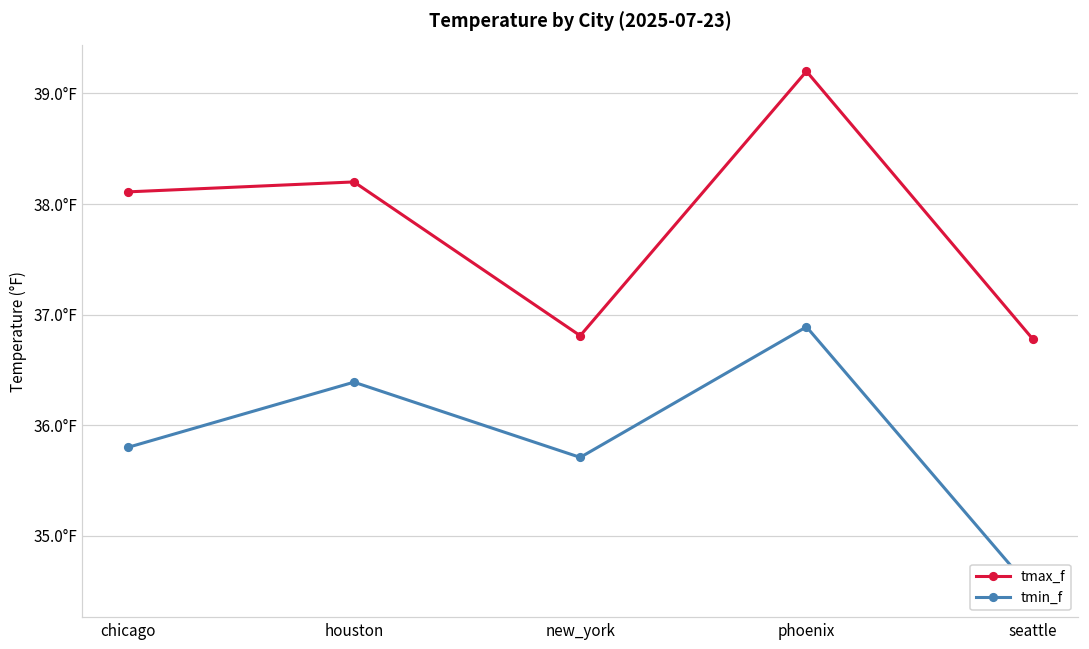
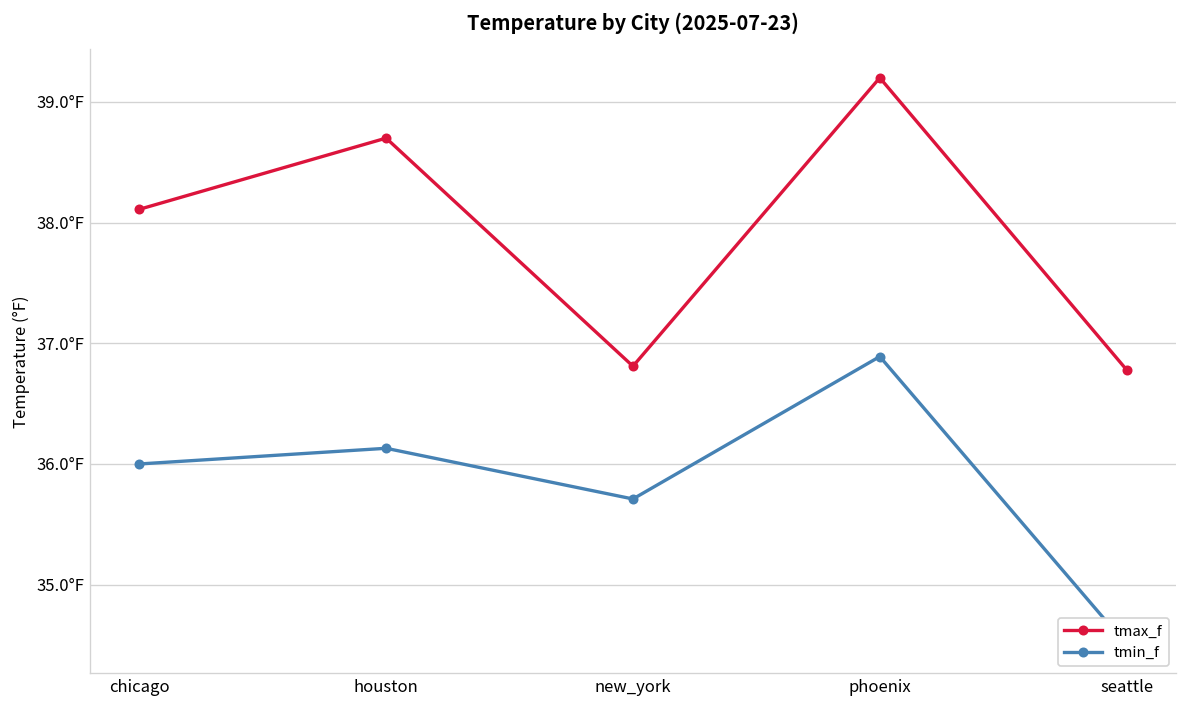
tmin_f, chicago: 35.8°F -> 36.0°F
tmax_f, houston: 38.2°F -> 38.7°F
tmin_f, houston: 36.39°F -> 36.13°F
